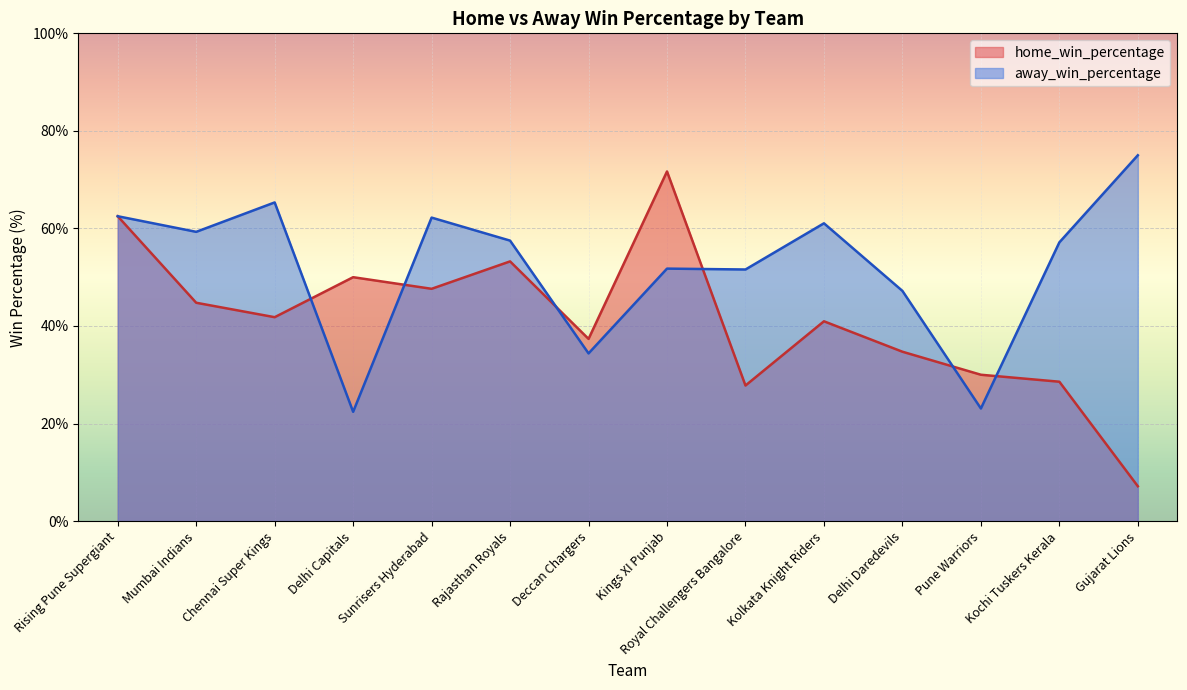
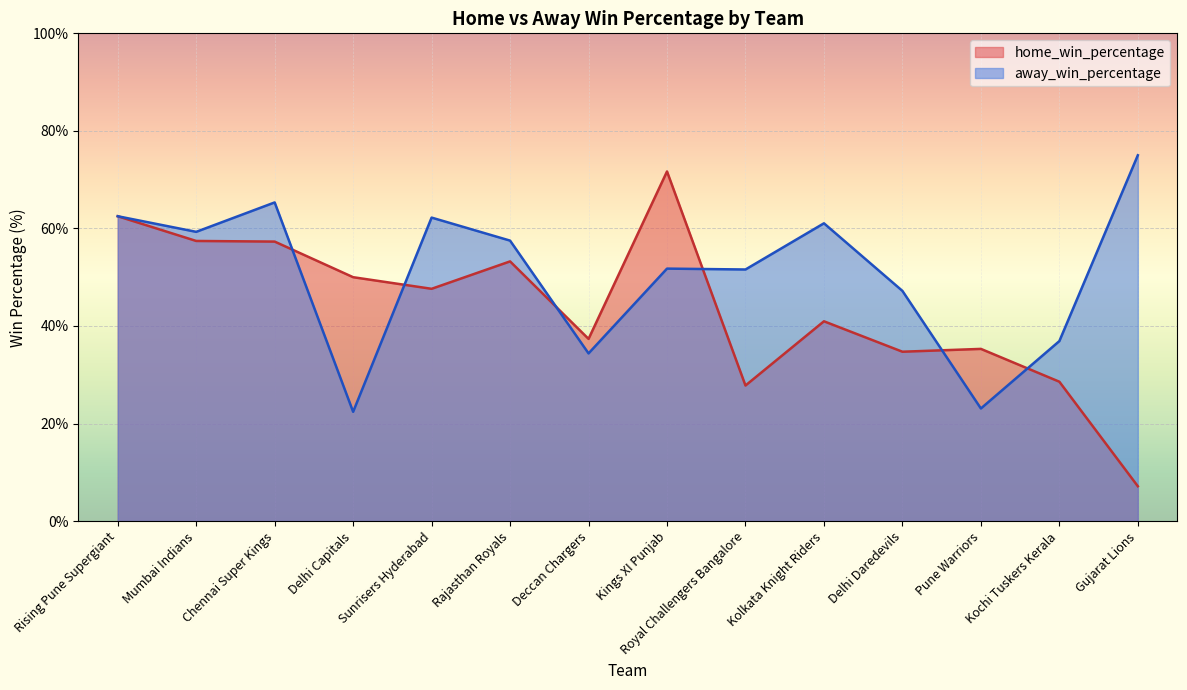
home_win_percentage, Mumbai Indians: 45% -> 57%
home_win_percentage, Chennai Super Kings: 42% -> 57%
home_win_percentage, Pune Warriors: 30% -> 35%
away_win_percentage, Kochi Tuskers Kerala: 57% -> 37%
